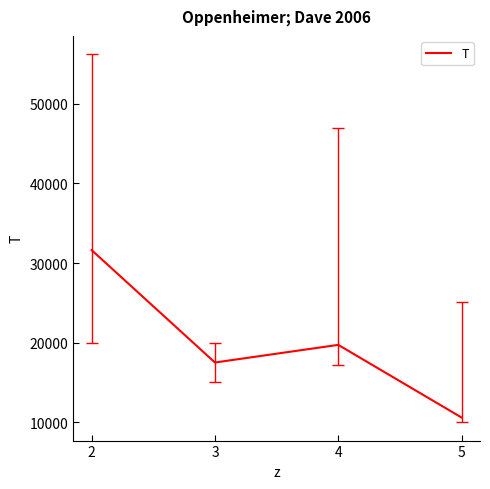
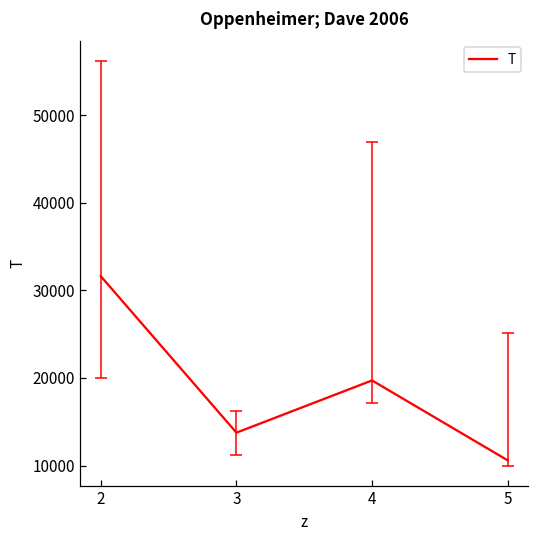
T, 3: 18000 -> 14000
